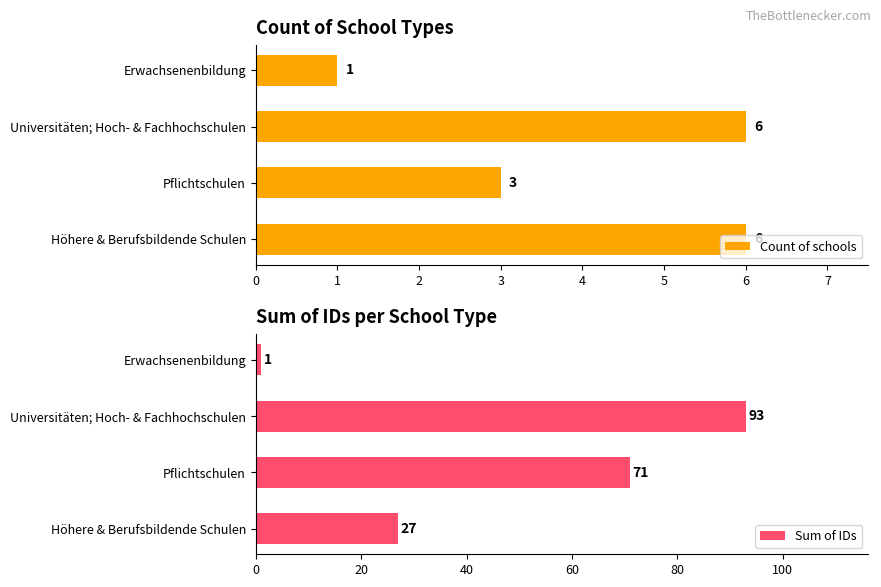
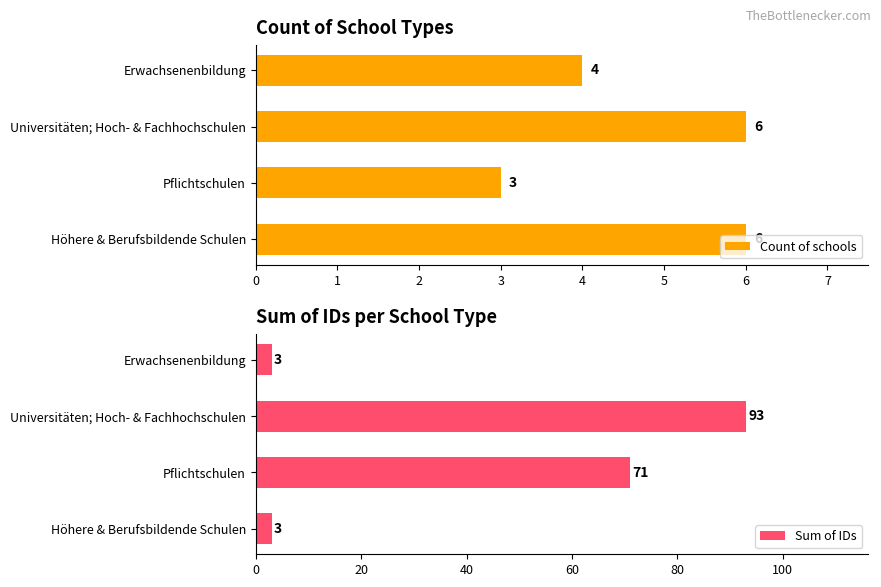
Count of School Types, Erwachsenenbildung: 1 -> 4
Sum of IDs per School Type, Erwachsenenbildung: 1 -> 3
Sum of IDs per School Type, Höhere & Berufsbildende Schulen: 27 -> 3
